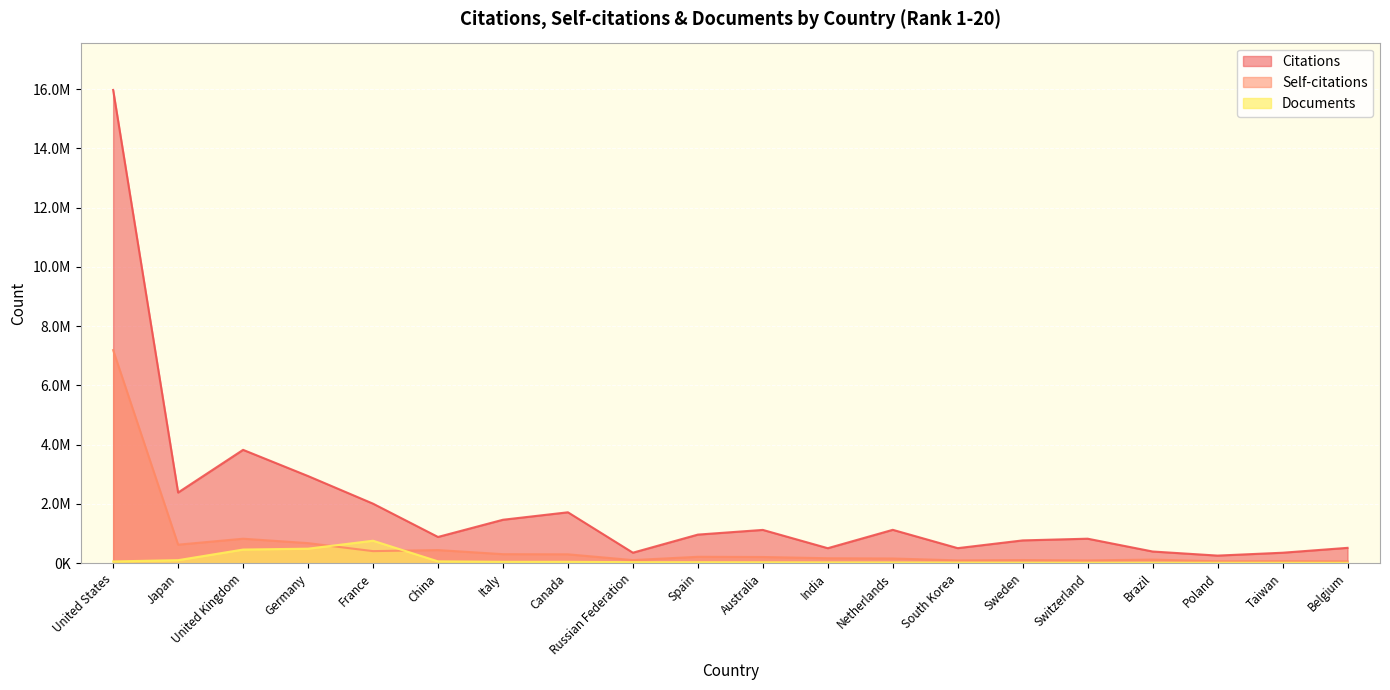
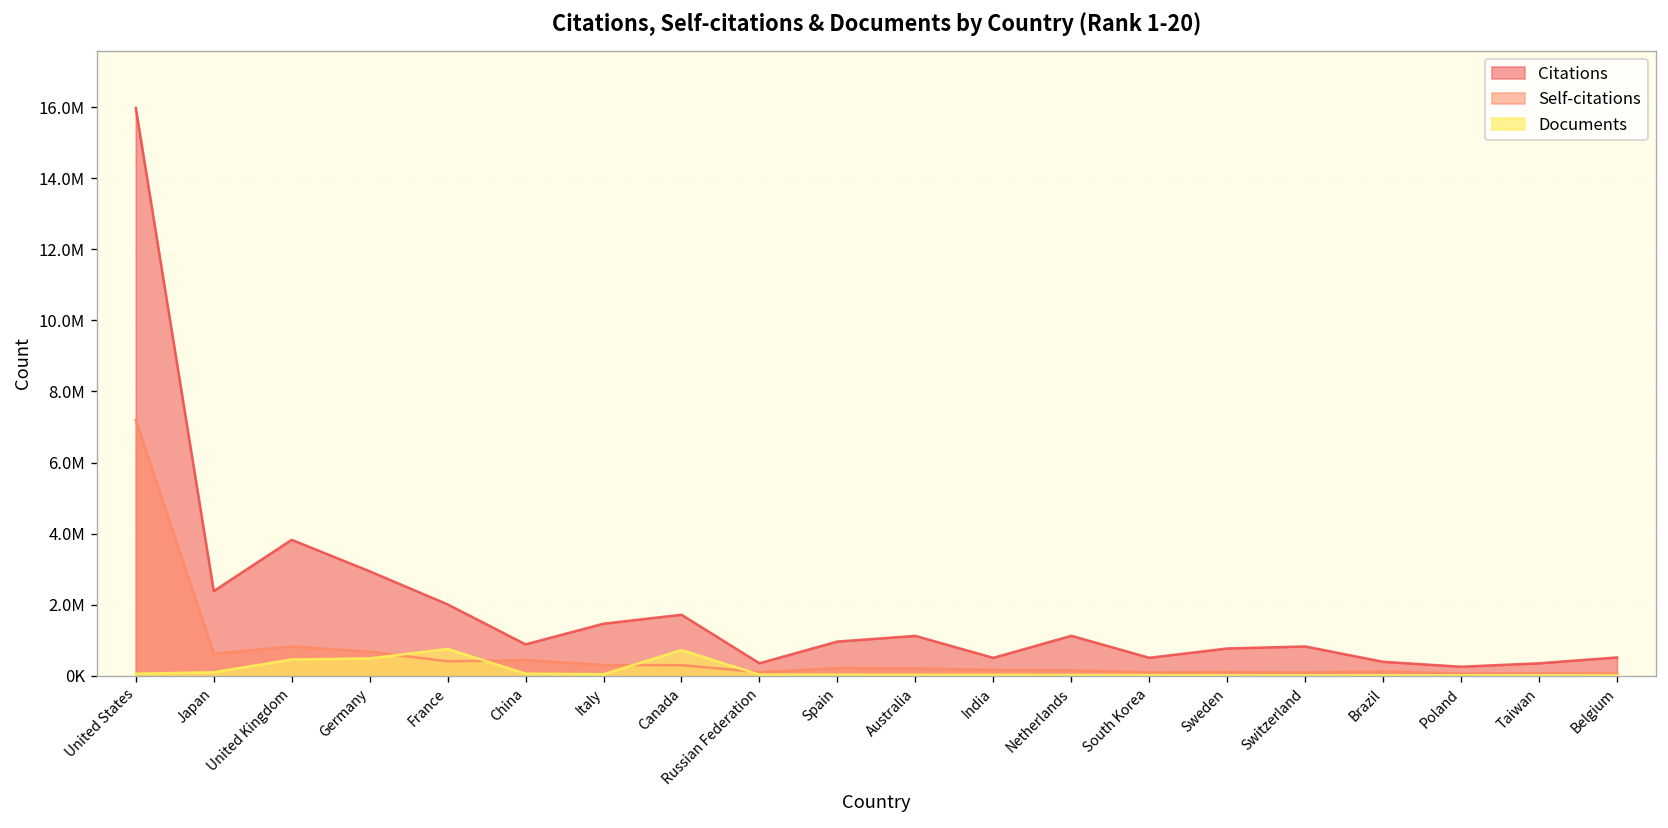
Documents, Canada: 0 -> 700000
